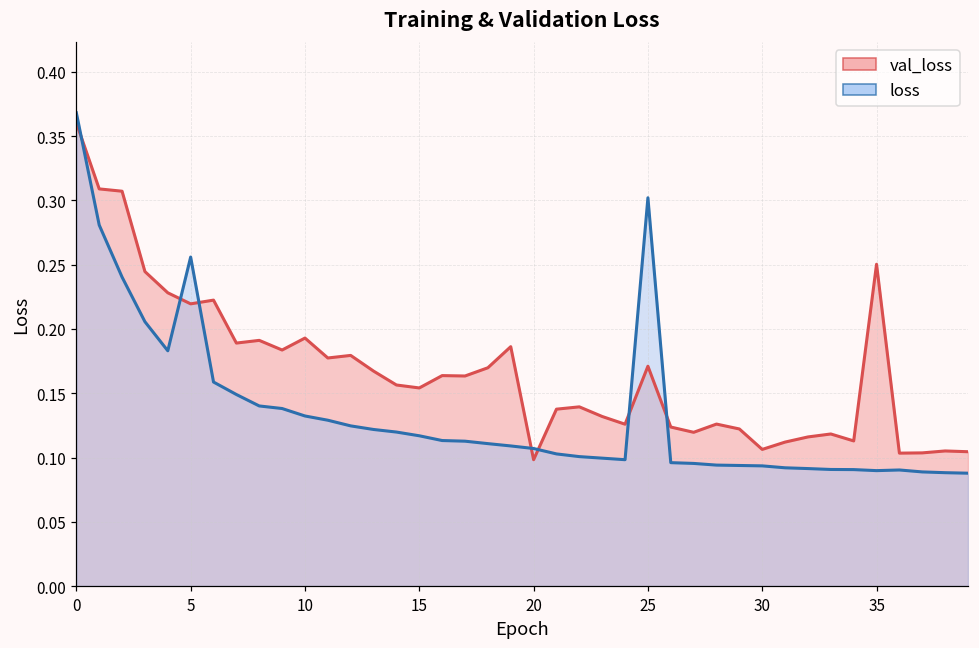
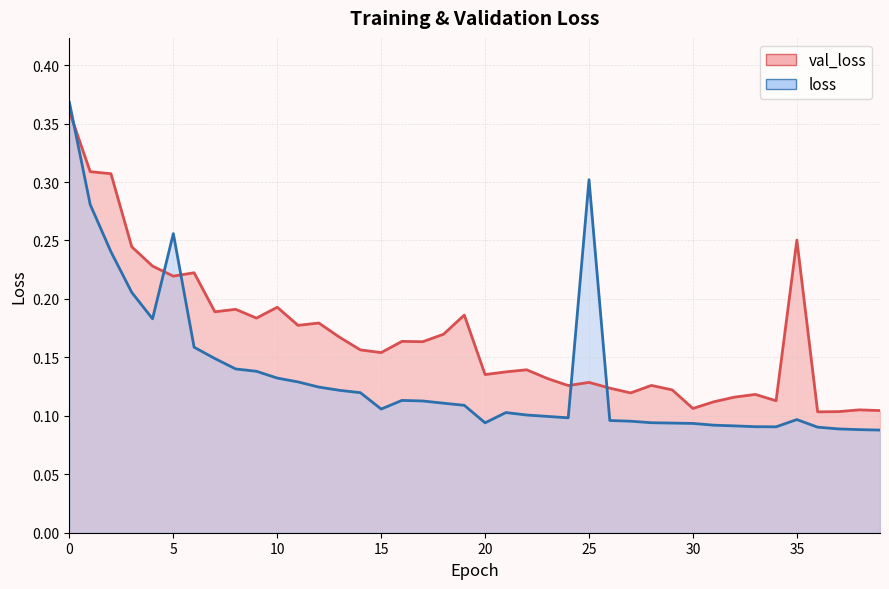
loss, 15: 0.117 -> 0.106
val_loss, 20: 0.098 -> 0.135
loss, 20: 0.107 -> 0.094
val_loss, 25: 0.171 -> 0.129
loss, 35: 0.090 -> 0.097
